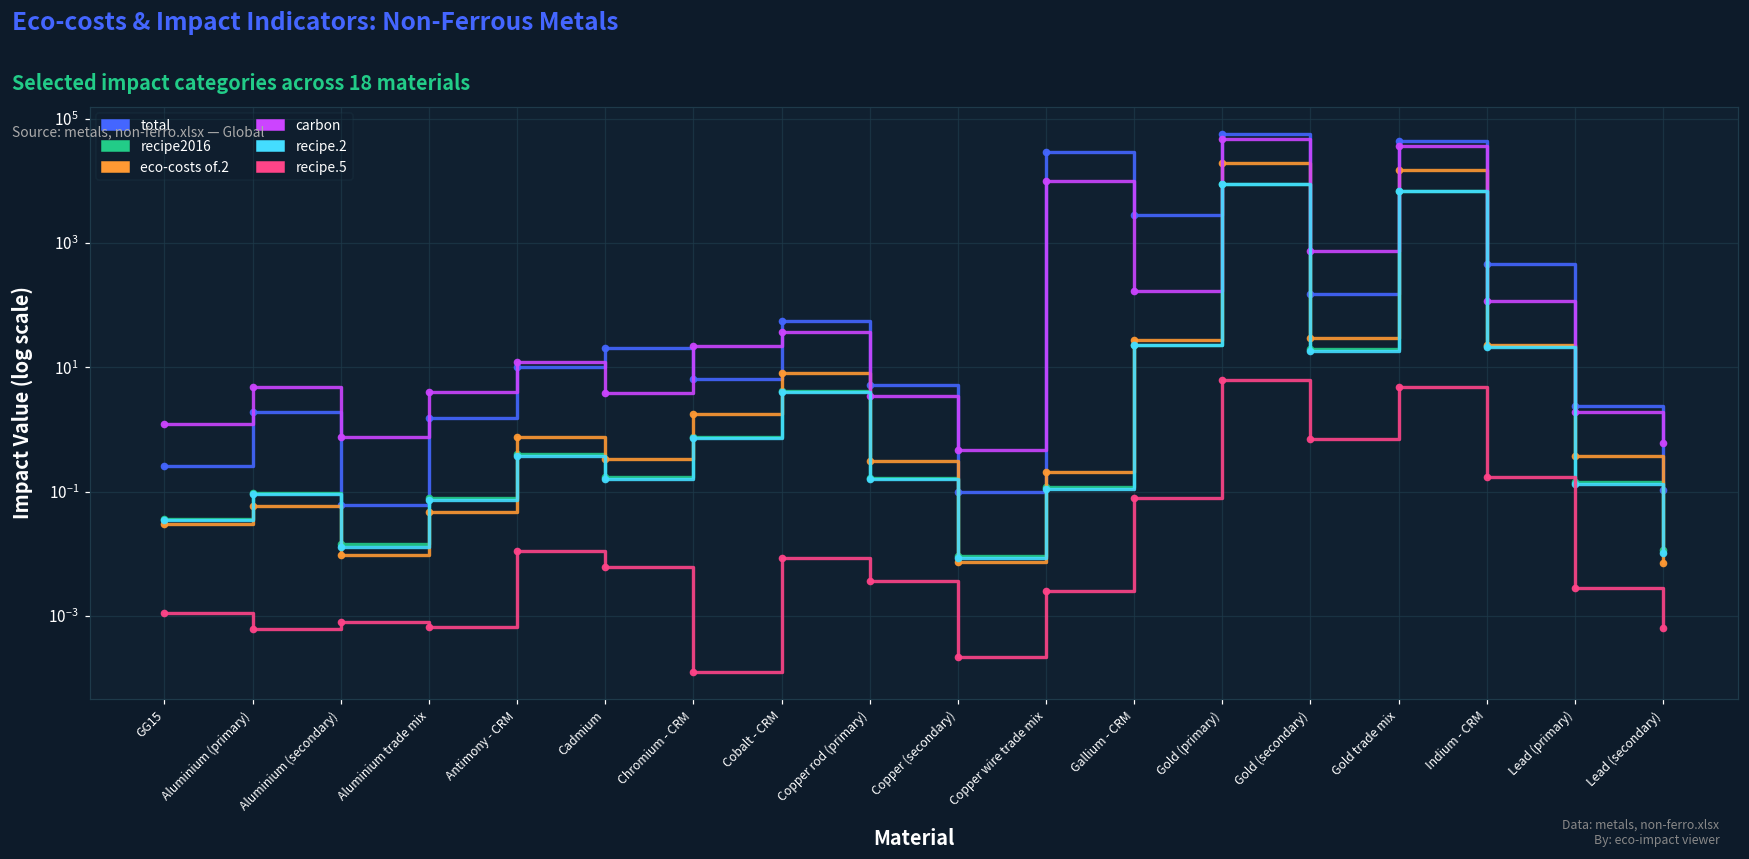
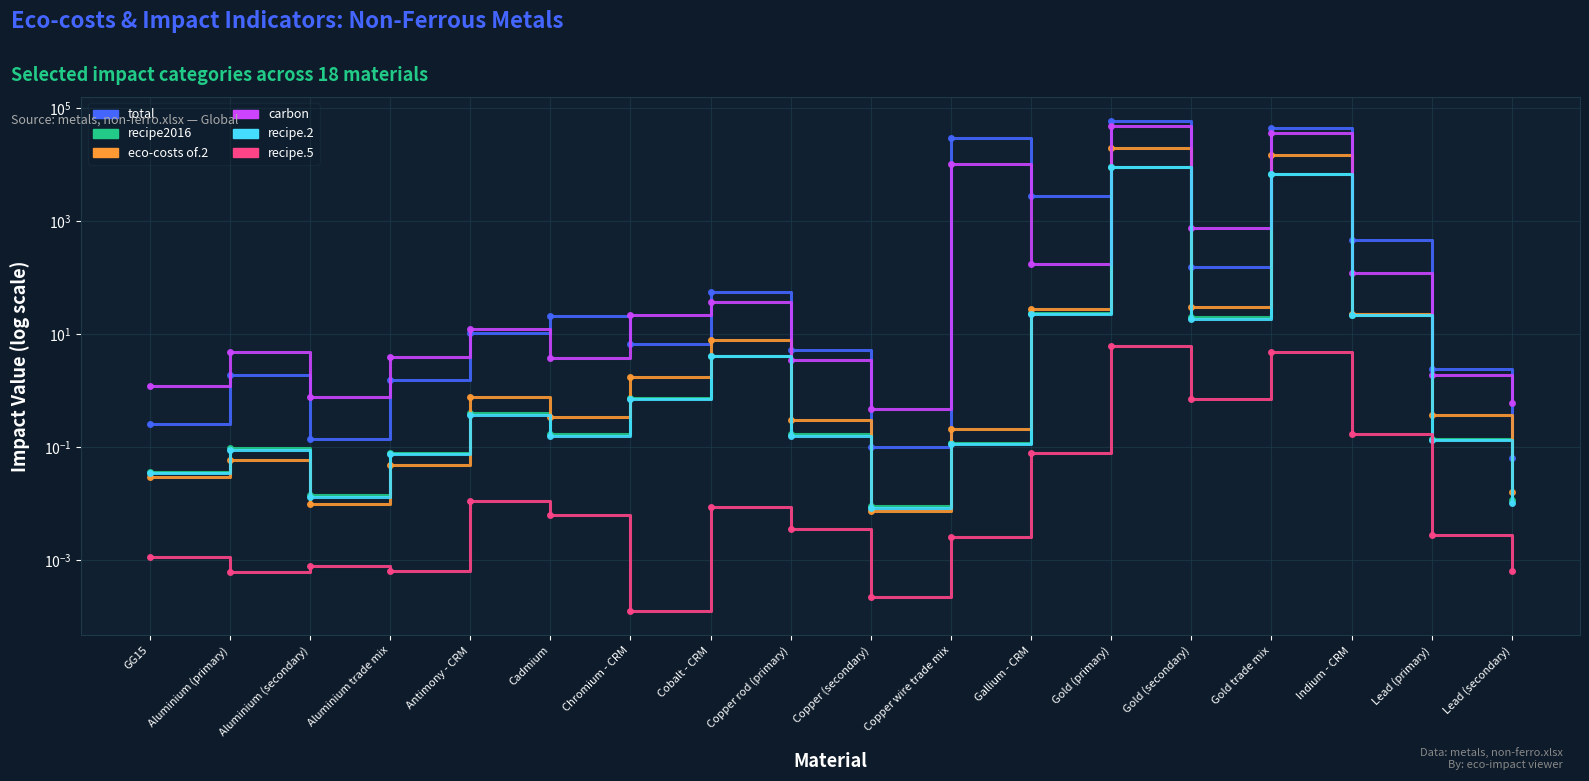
total, Aluminium (secondary): 0.06 -> 0.14
total, Lead (secondary): 0.11 -> 0.06
eco-costs of.2, Lead (secondary): 0.007 -> 0.016
